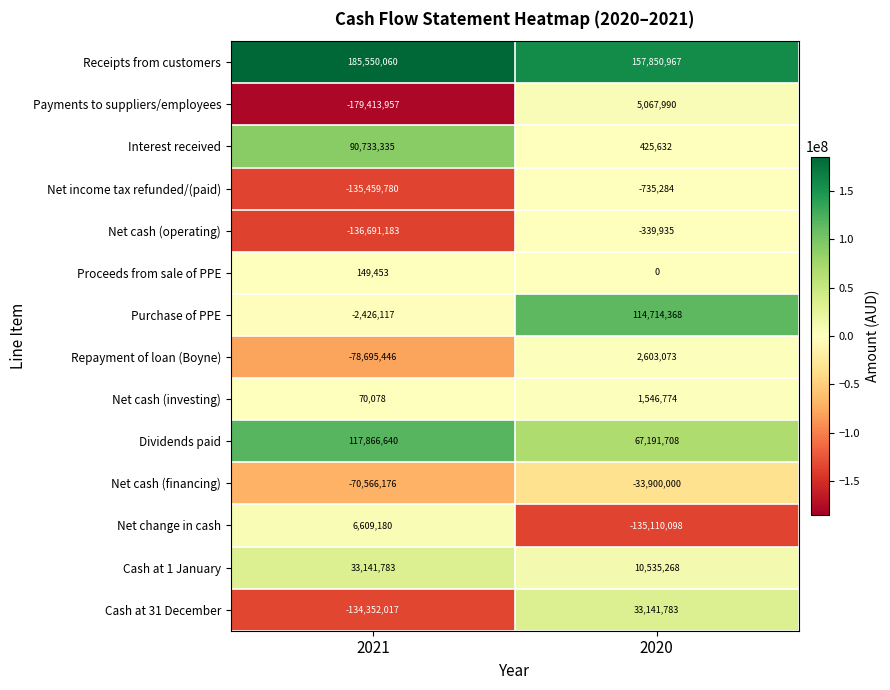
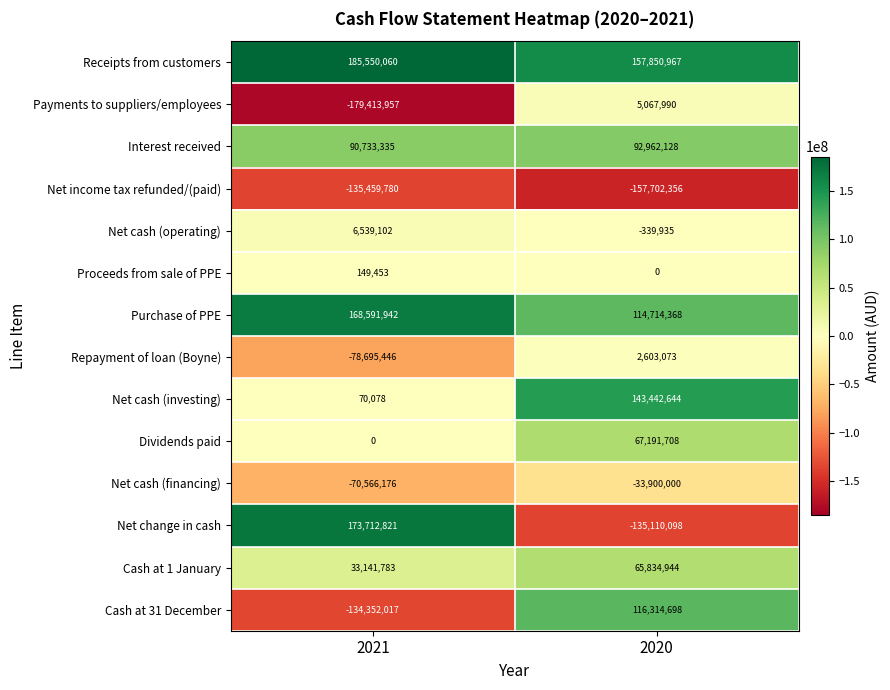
Interest received, 2020: 425,632 -> 92,962,128
Net income tax refunded/(paid), 2020: -735,284 -> -157,702,356
Net cash (operating), 2021: -136,691,183 -> 6,539,102
Purchase of PPE, 2021: -2,426,117 -> 168,591,942
Net cash (investing), 2020: 1,546,774 -> 143,442,644
Dividends paid, 2021: 117,866,640 -> 0
Net change in cash, 2021: 6,609,180 -> 173,712,821
Cash at 1 January, 2020: 10,535,268 -> 65,834,944
Cash at 31 December, 2020: 33,141,783 -> 116,314,698
